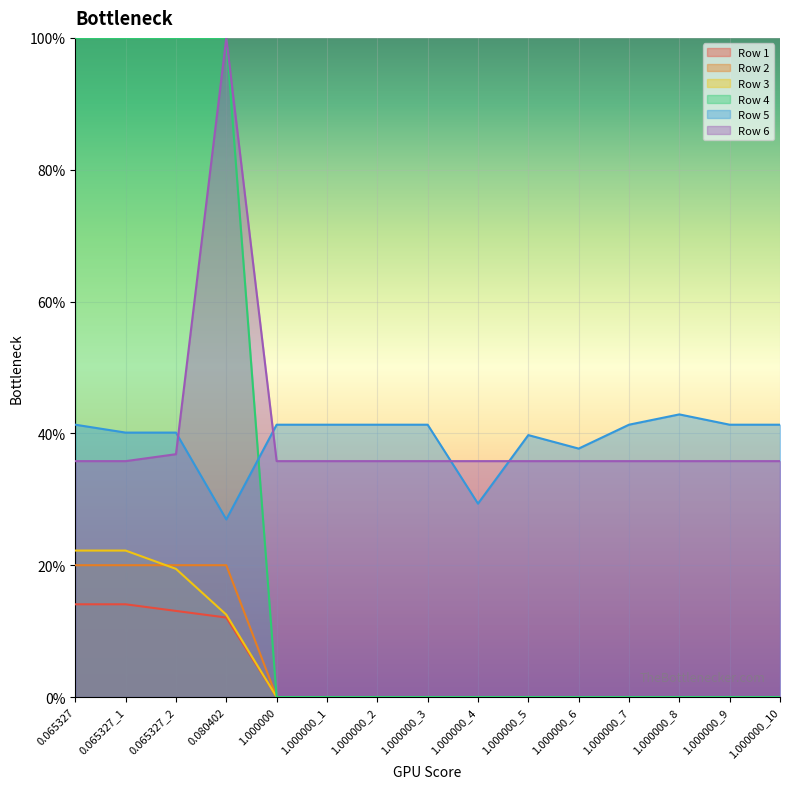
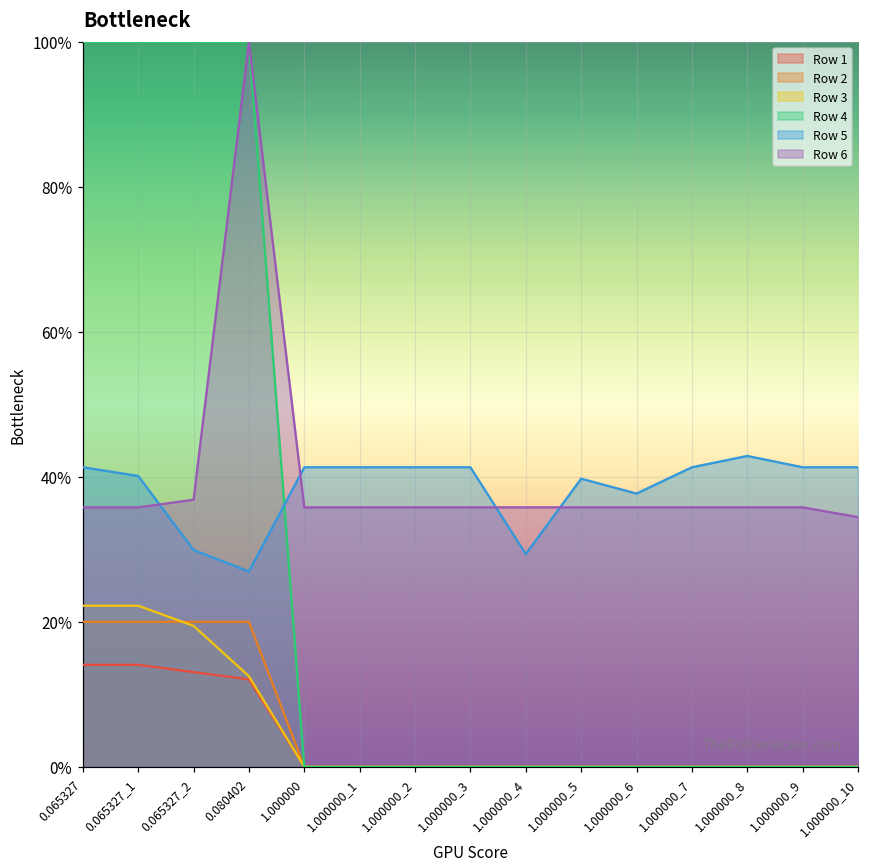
Row 5, 0.065327_2: 40% -> 30%
Row 6, 1.000000_10: 36% -> 34%
